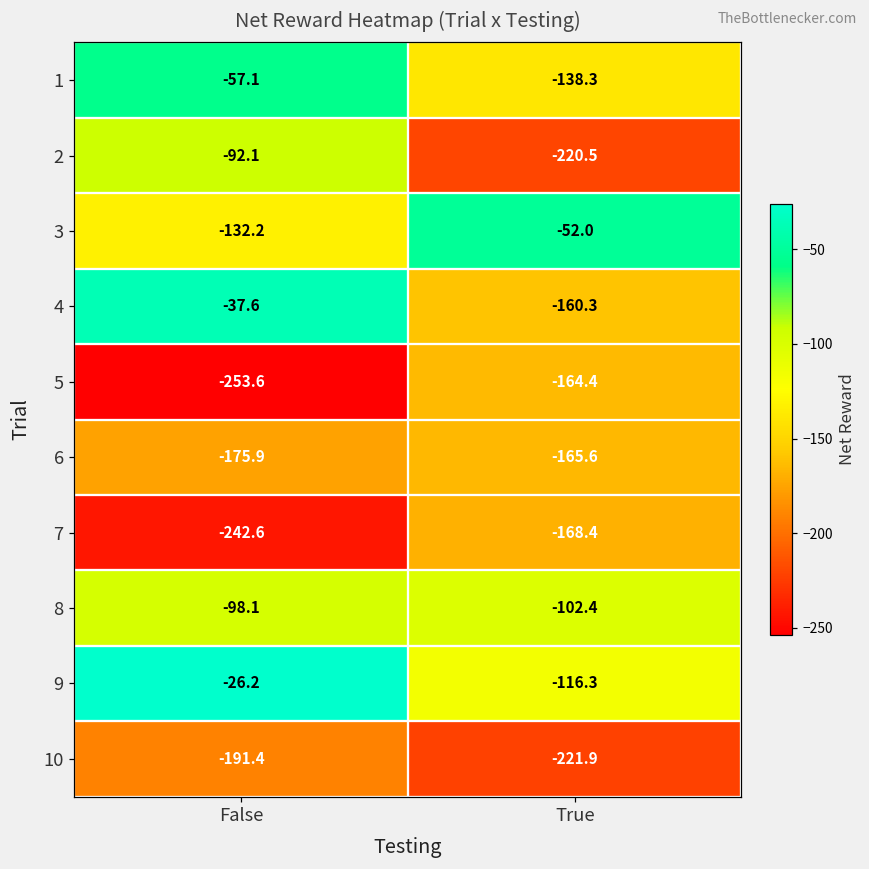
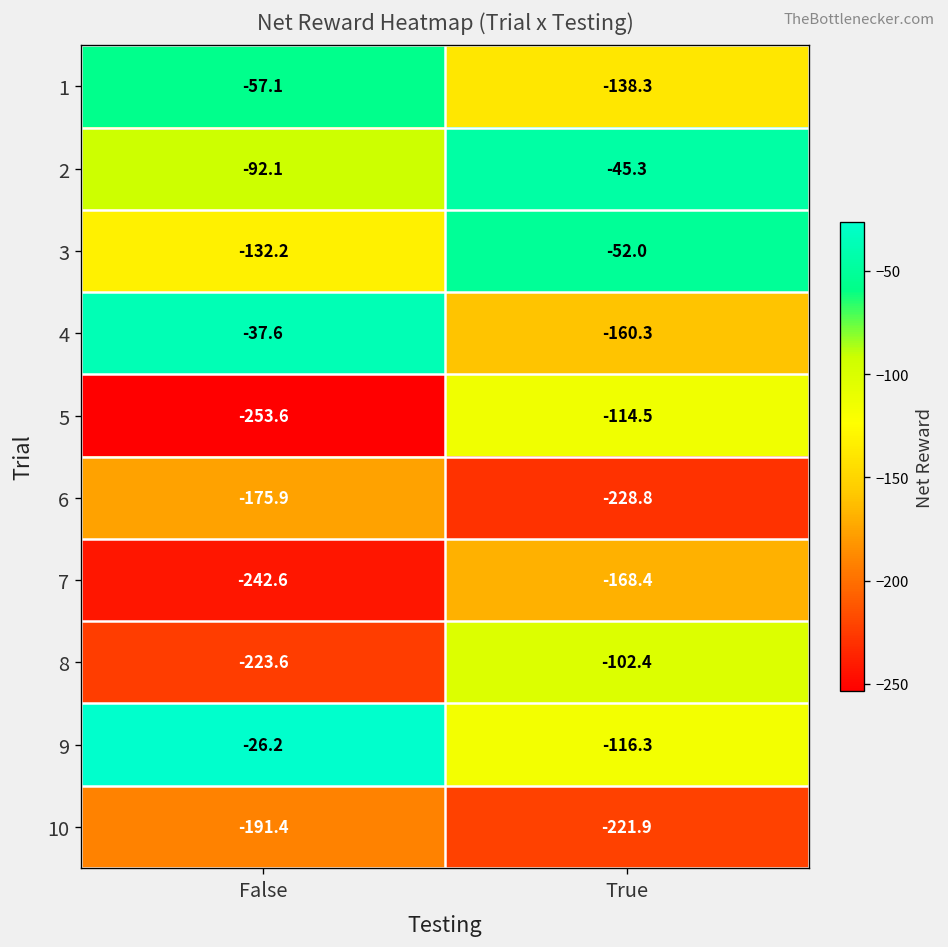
2, True: -220.5 -> -45.3
5, True: -164.4 -> -114.5
6, True: -165.6 -> -228.8
8, False: -98.1 -> -223.6
